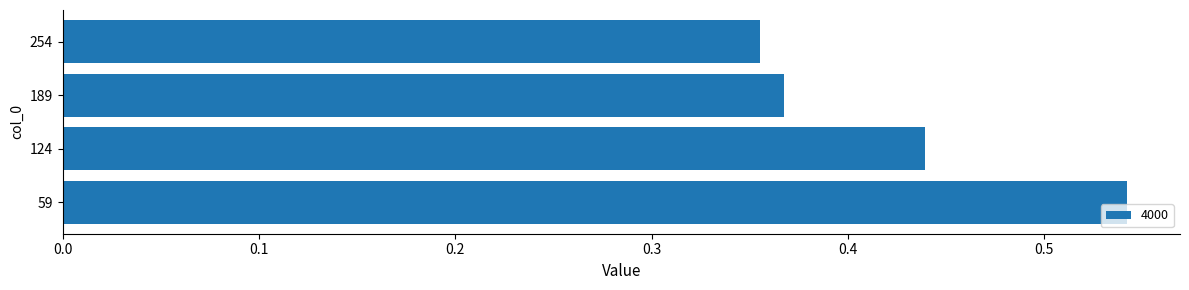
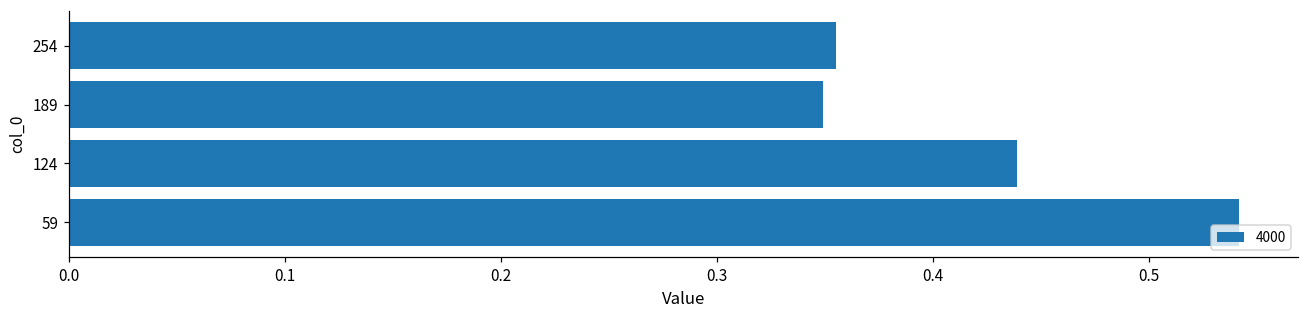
189: 0.367 -> 0.349
